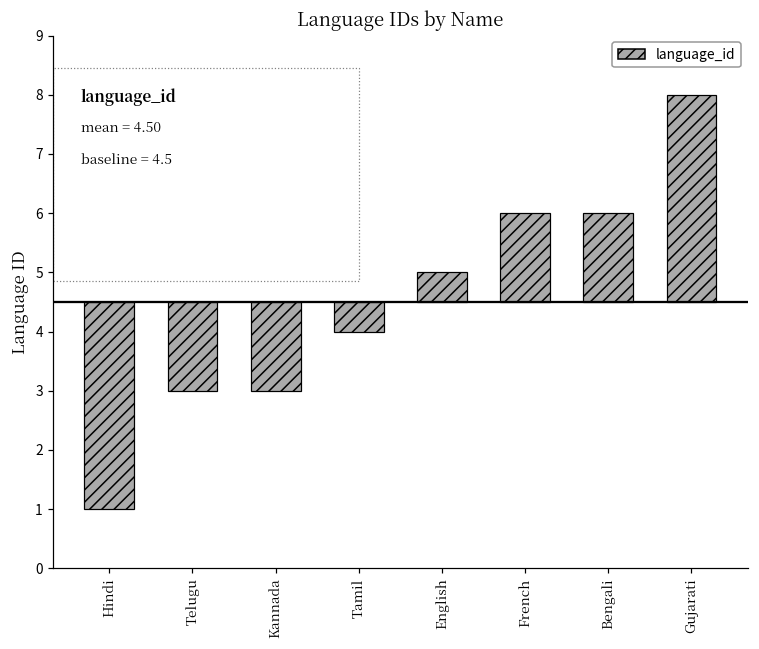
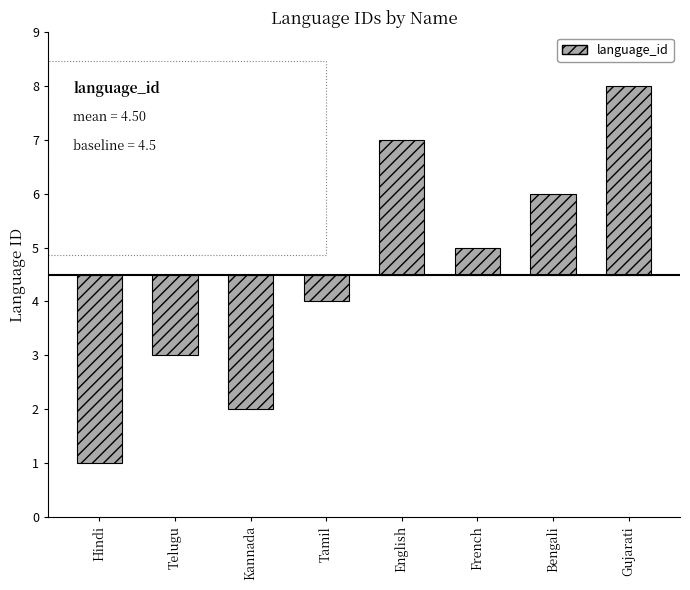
Kannada: 3 -> 2
English: 5 -> 7
French: 6 -> 5
